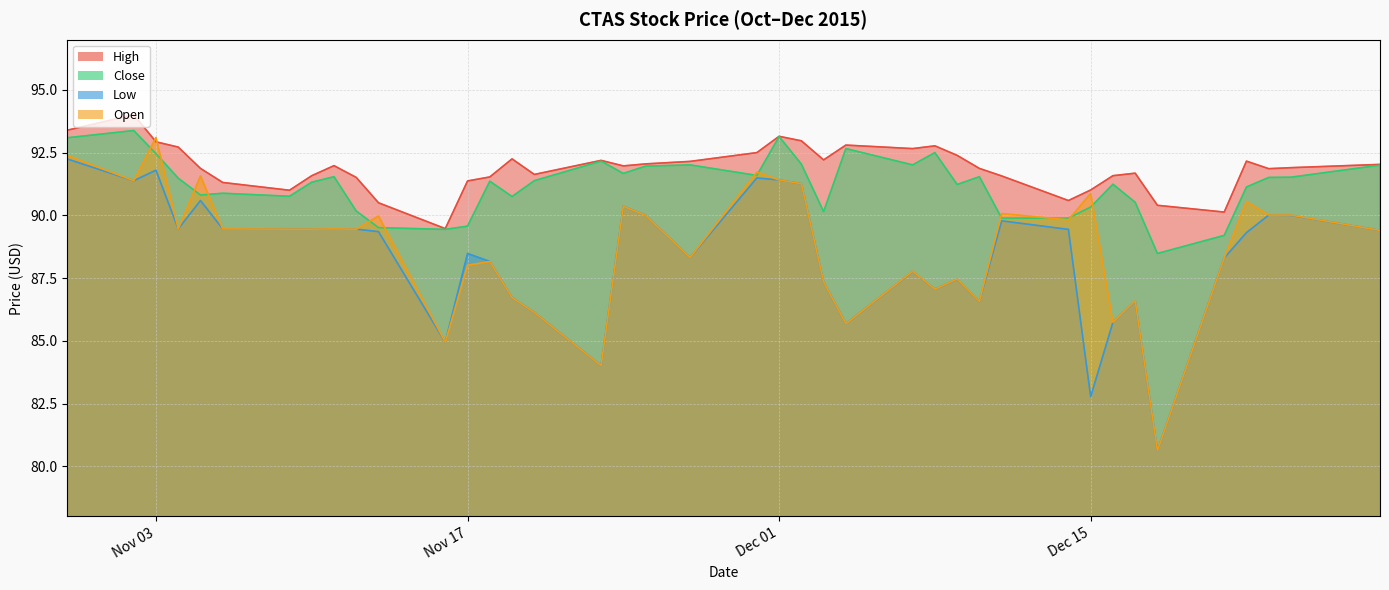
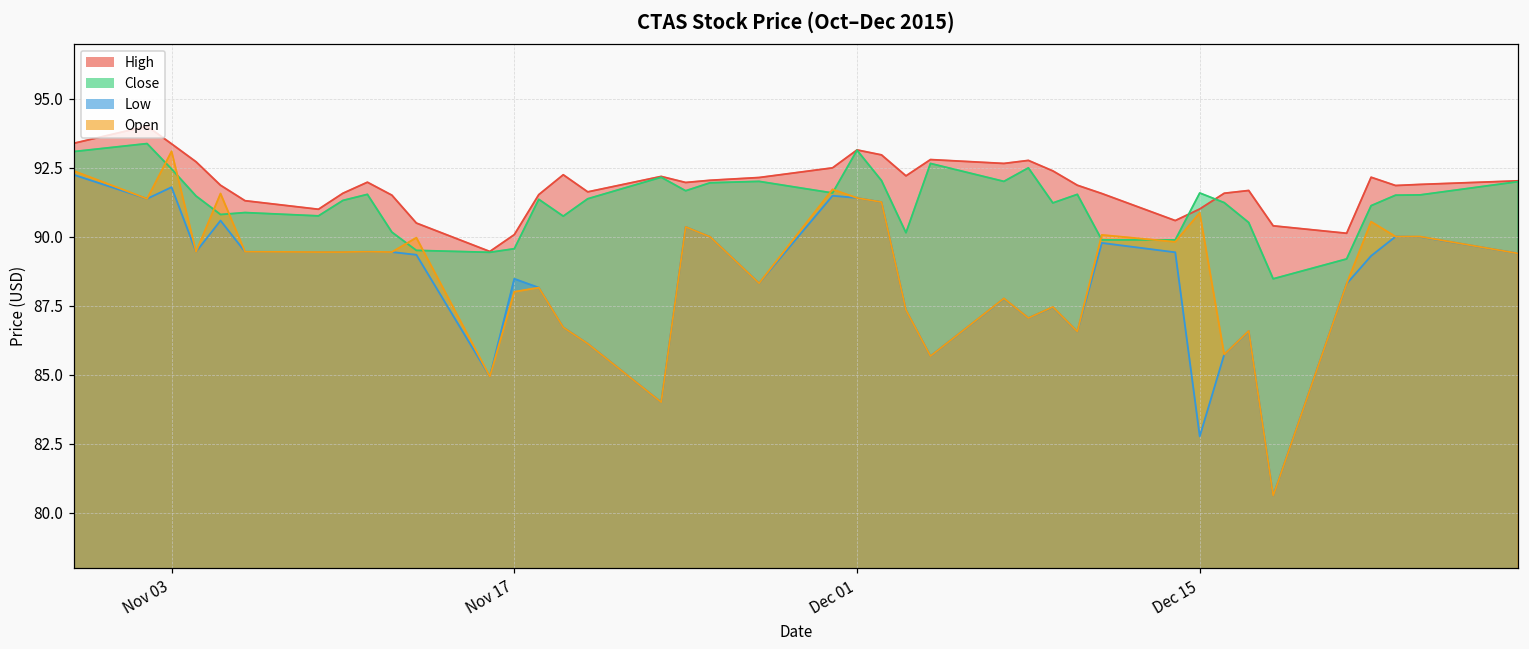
High, Nov 03: 92.9 -> 93.4
High, Nov 17: 91.4 -> 90.1
Close, Dec 15: 90.3 -> 91.6
